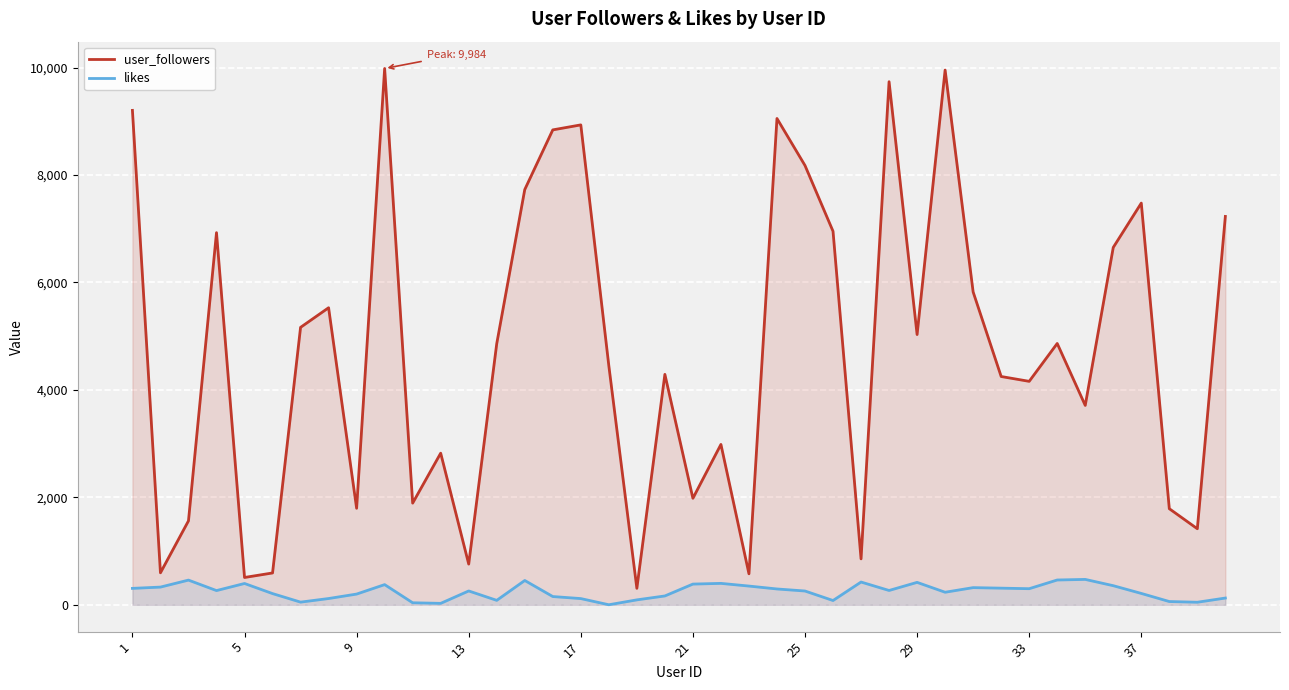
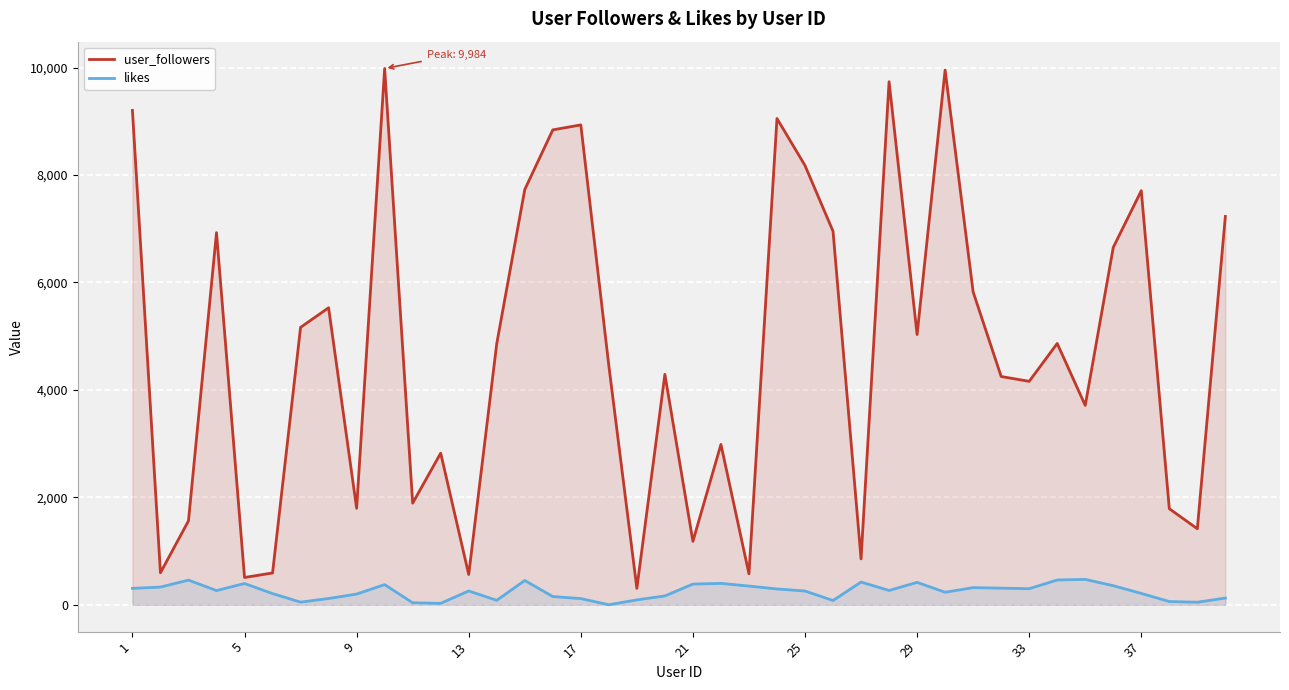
user_followers, 13: 800 -> 600
user_followers, 21: 2,000 -> 1,200
user_followers, 37: 7,500 -> 7,700
